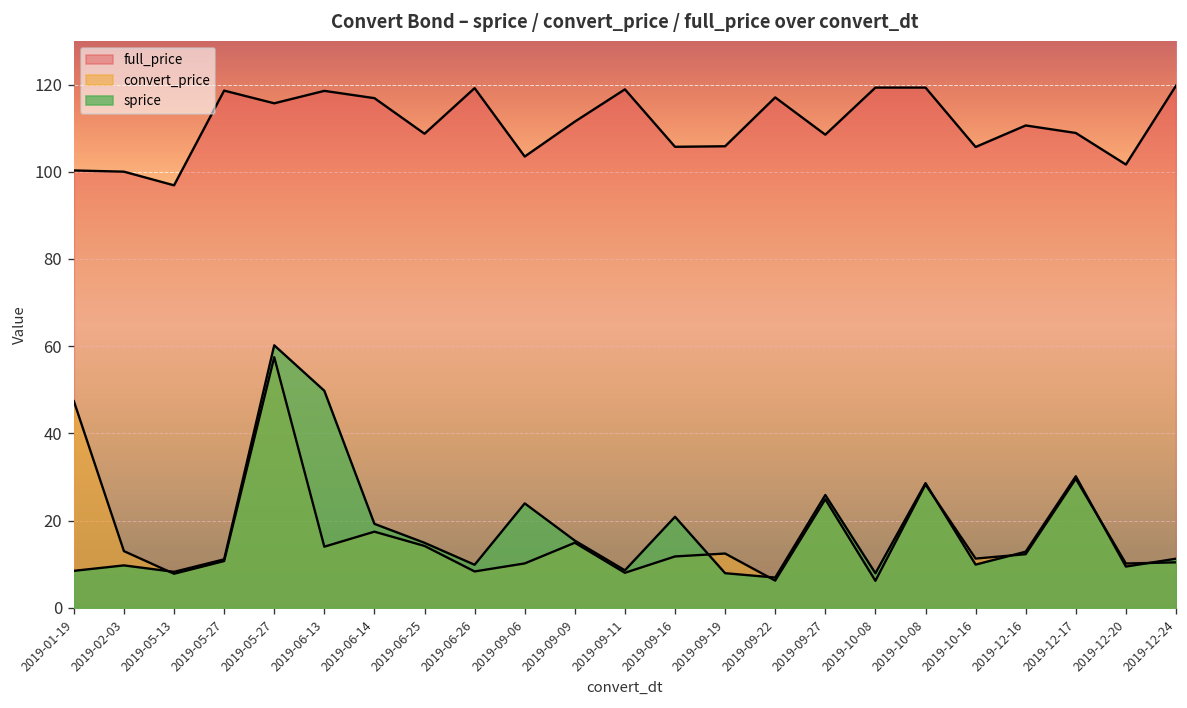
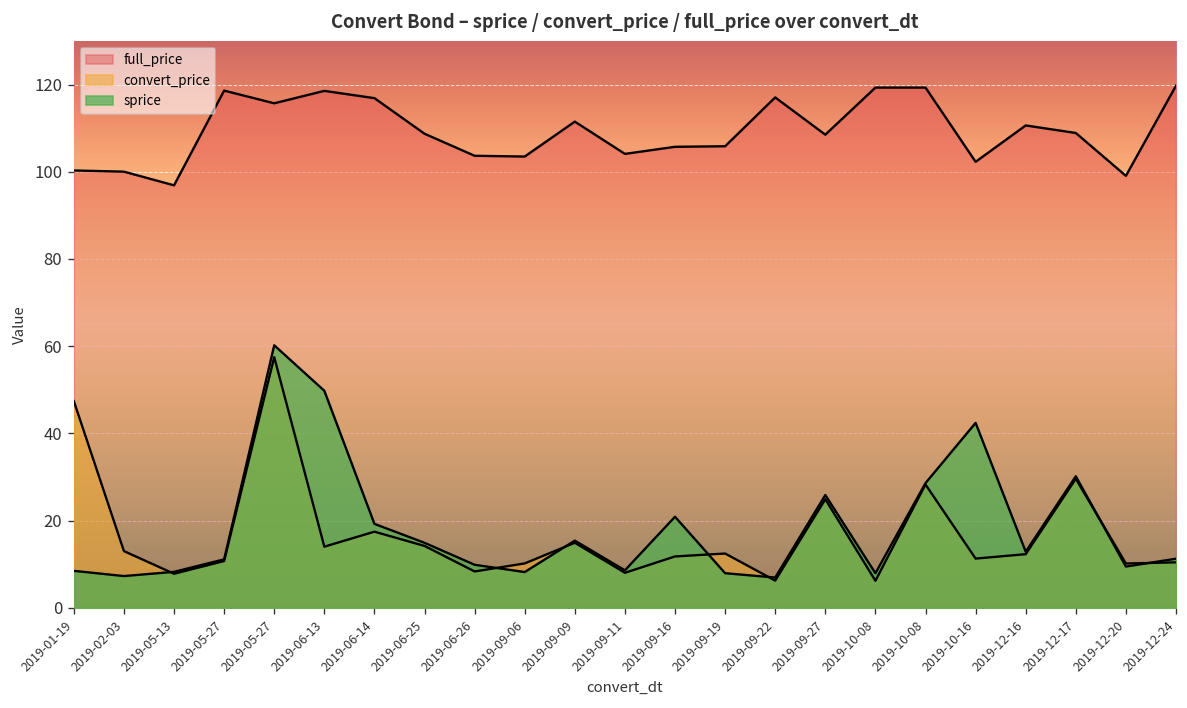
sprice, 2019-02-03: 10 -> 7
full_price, 2019-06-26: 119 -> 104
sprice, 2019-09-06: 24 -> 8
full_price, 2019-09-11: 119 -> 104
full_price, 2019-10-16: 106 -> 102
sprice, 2019-10-16: 10 -> 42
full_price, 2019-12-20: 102 -> 99
